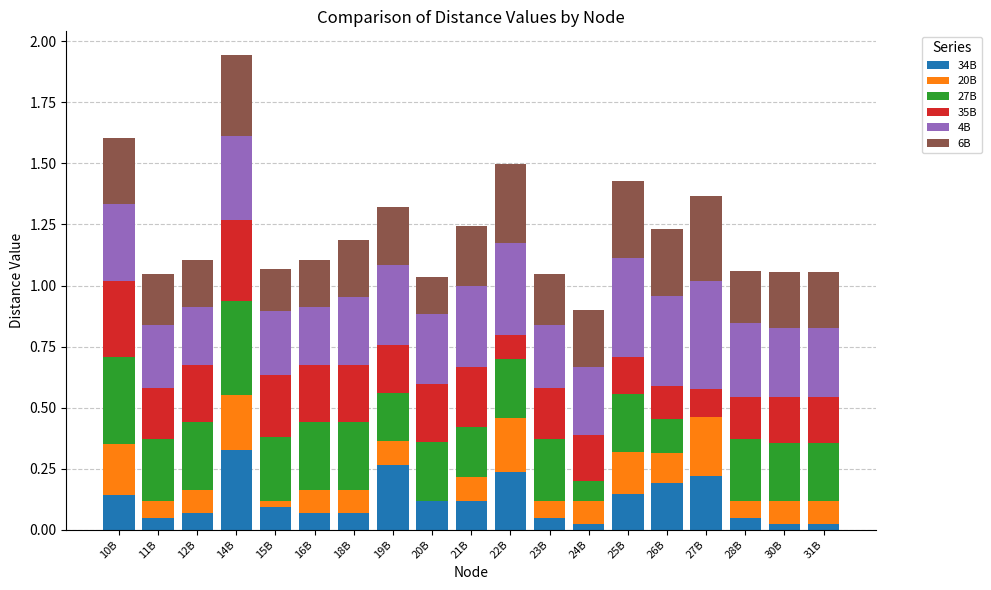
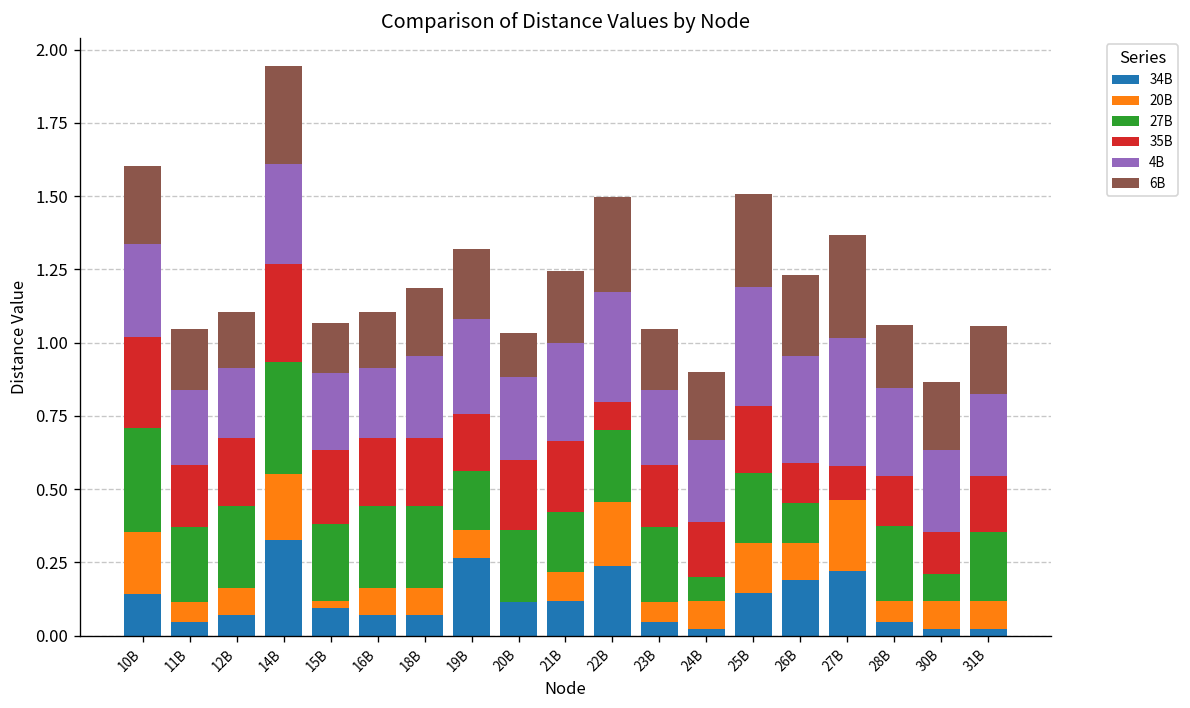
35B, 25B: 0.15 -> 0.23
27B, 30B: 0.24 -> 0.09
35B, 30B: 0.19 -> 0.14
